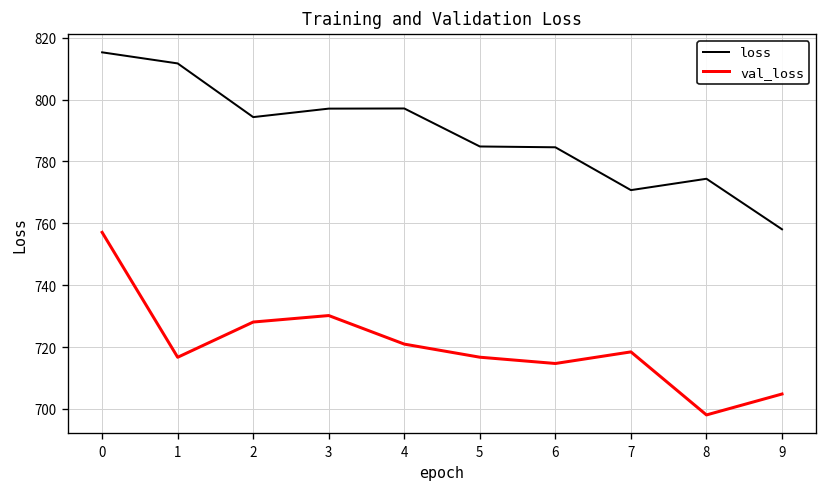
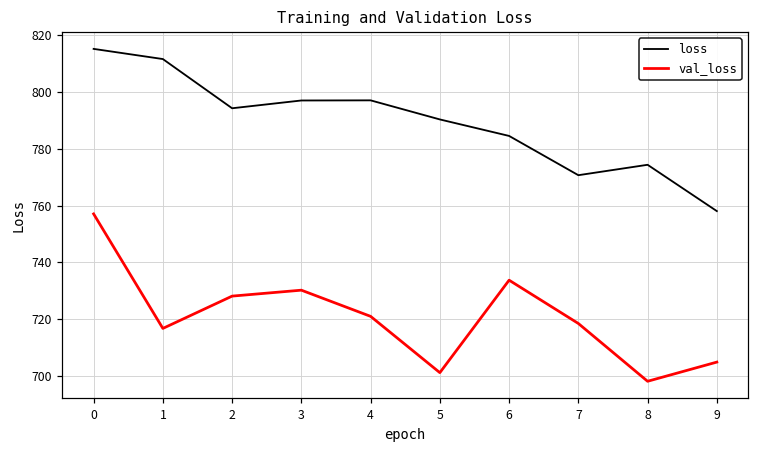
loss, 5: 785 -> 790
val_loss, 5: 717 -> 701
val_loss, 6: 715 -> 734
